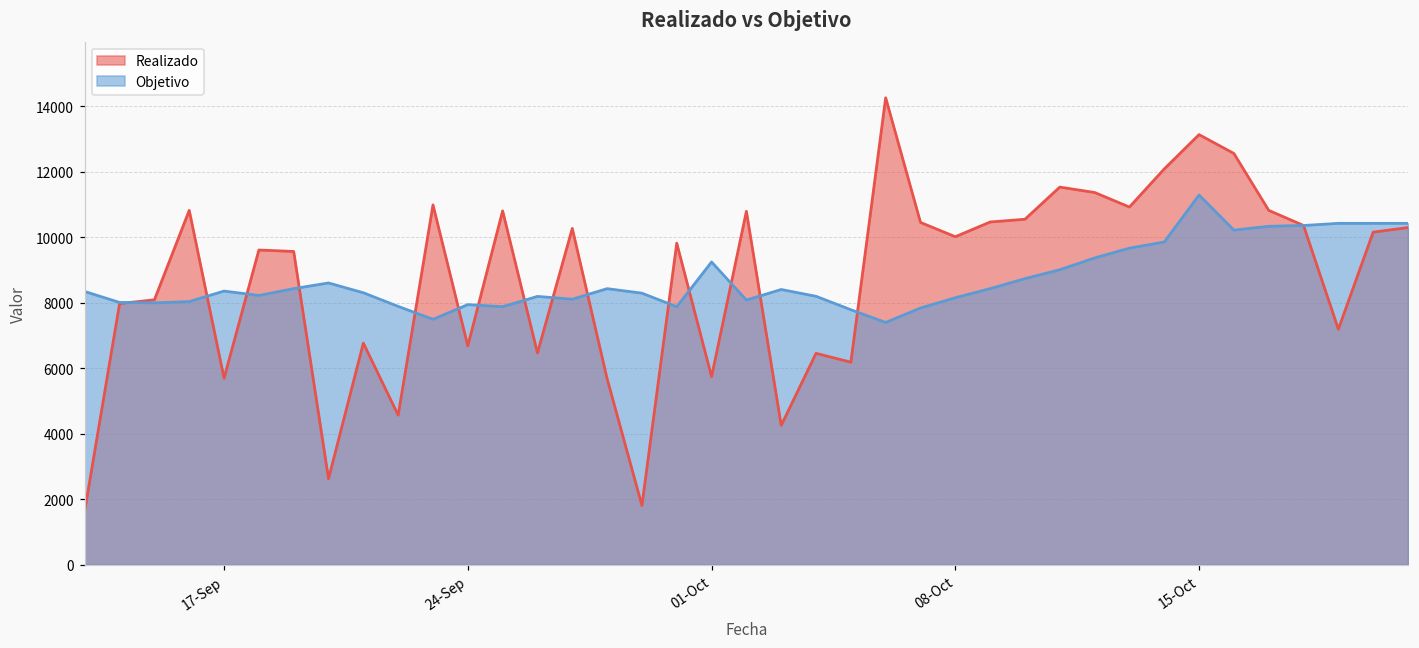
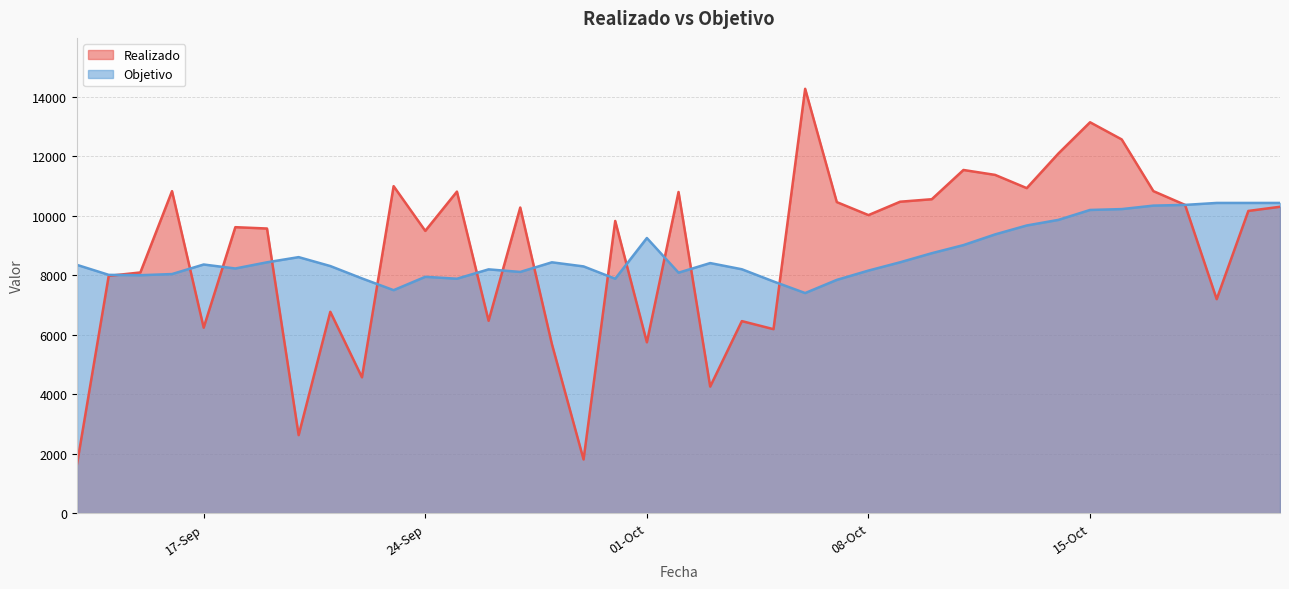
Realizado, 17-Sep: 5700 -> 6200
Realizado, 24-Sep: 6700 -> 9500
Objetivo, 15-Oct: 11300 -> 10200
